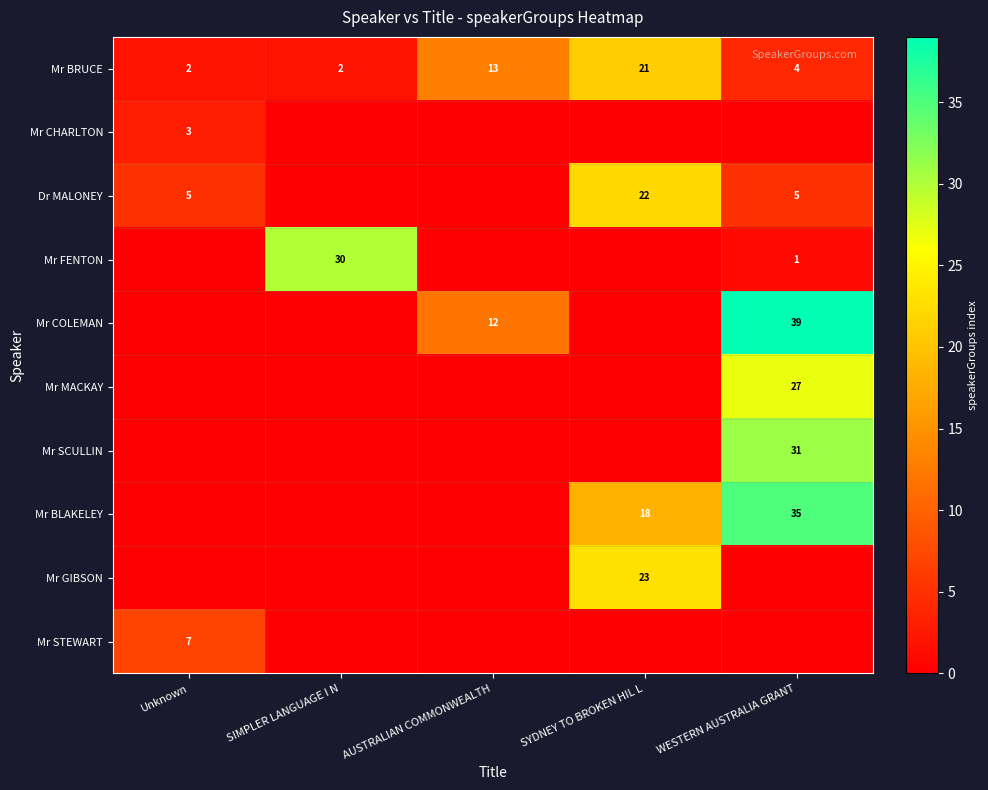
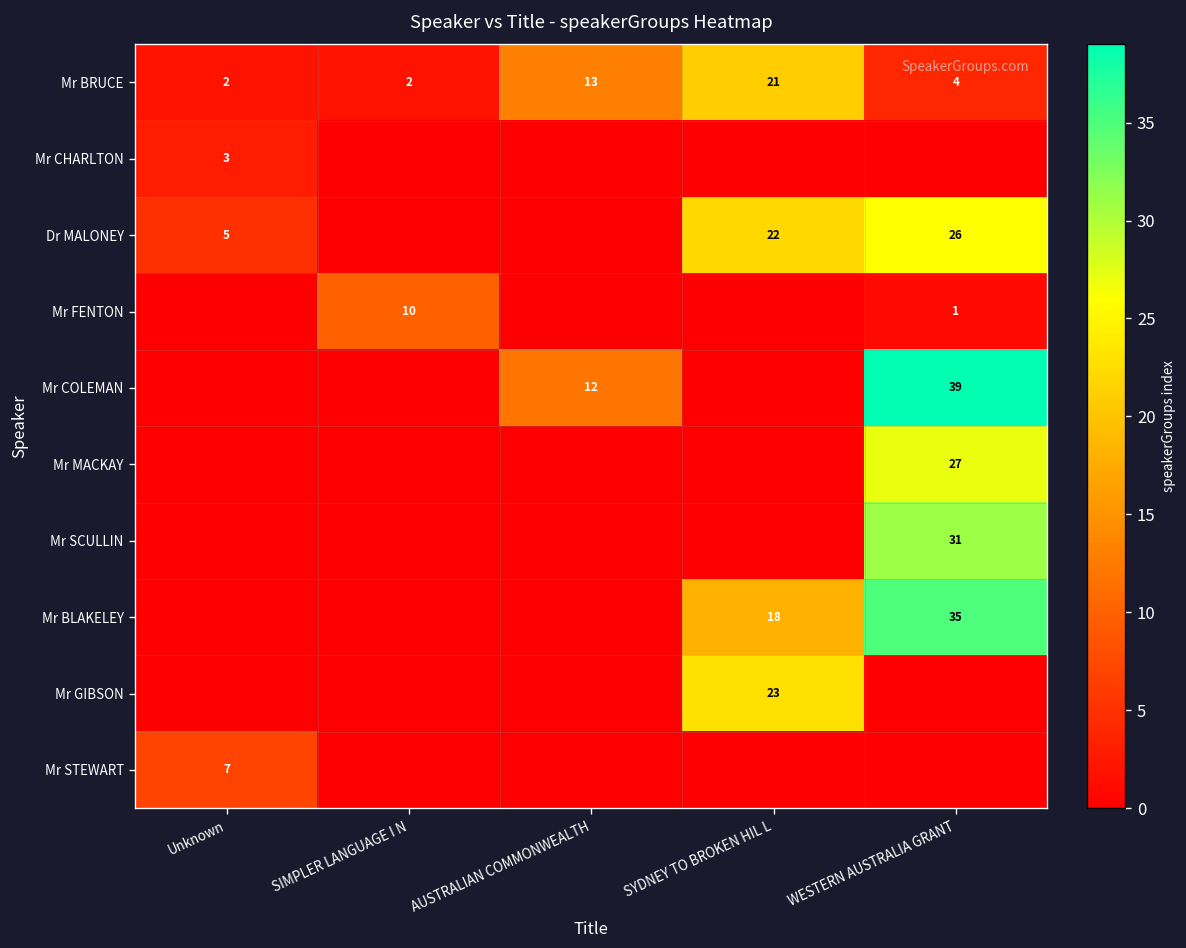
Dr MALONEY, WESTERN AUSTRALIA GRANT: 5 -> 26
Mr FENTON, SIMPLER LANGUAGE I N: 30 -> 10
